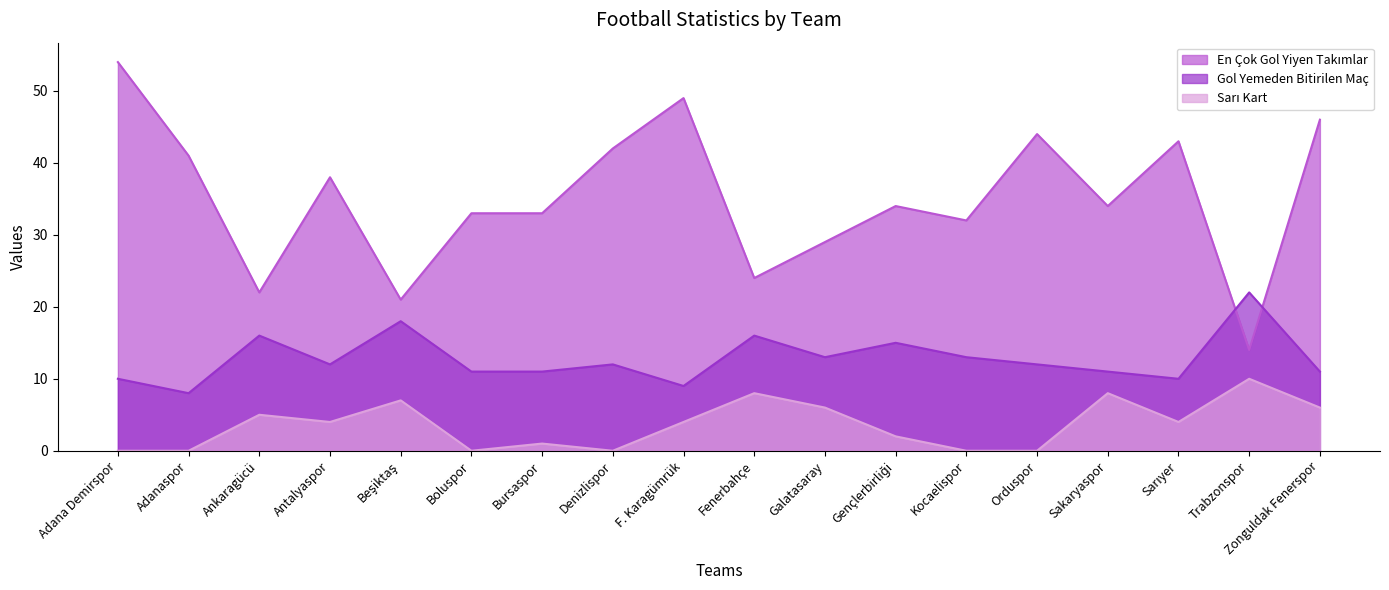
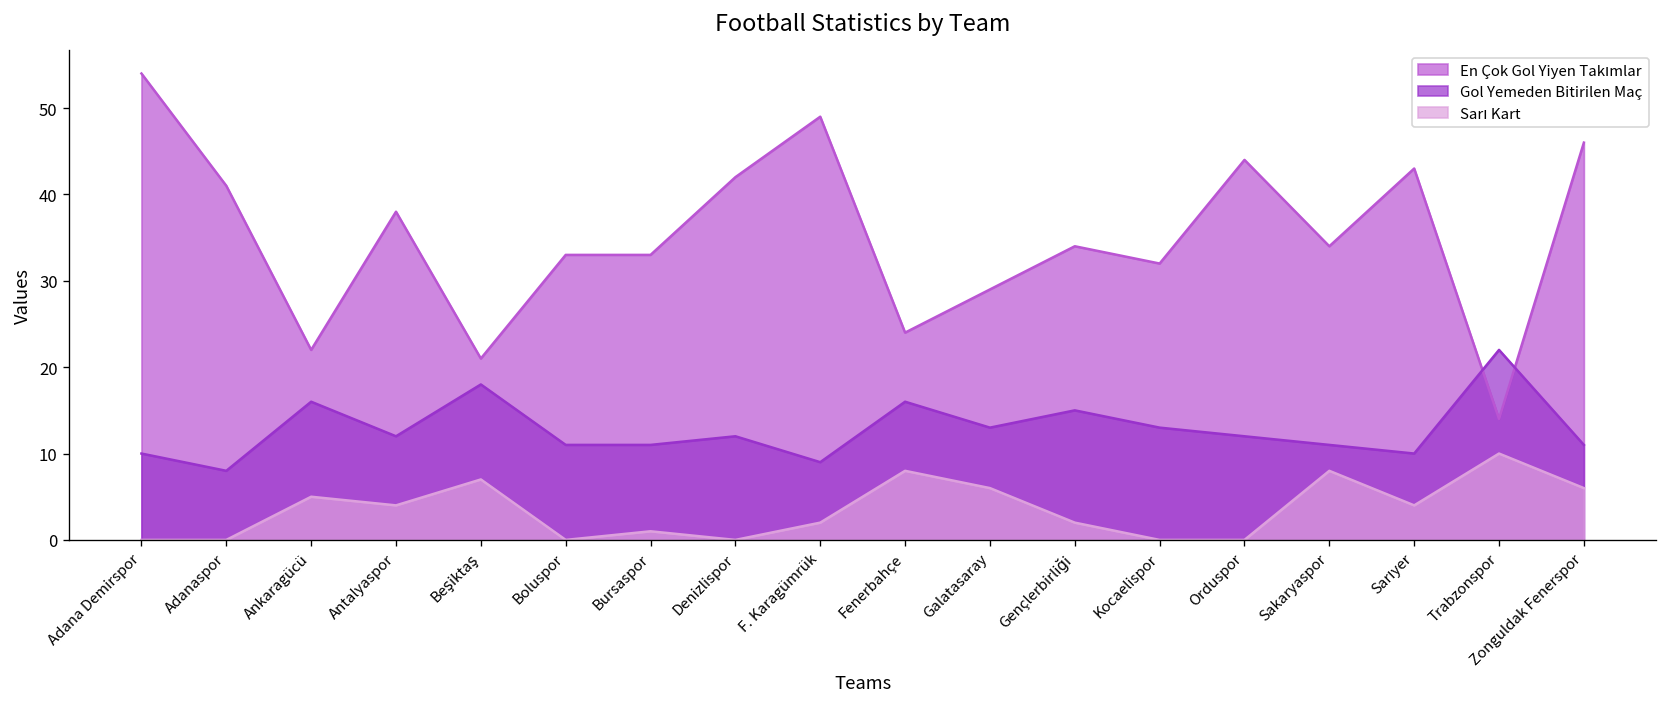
Sarı Kart, F. Karagümrük: 4 -> 2
